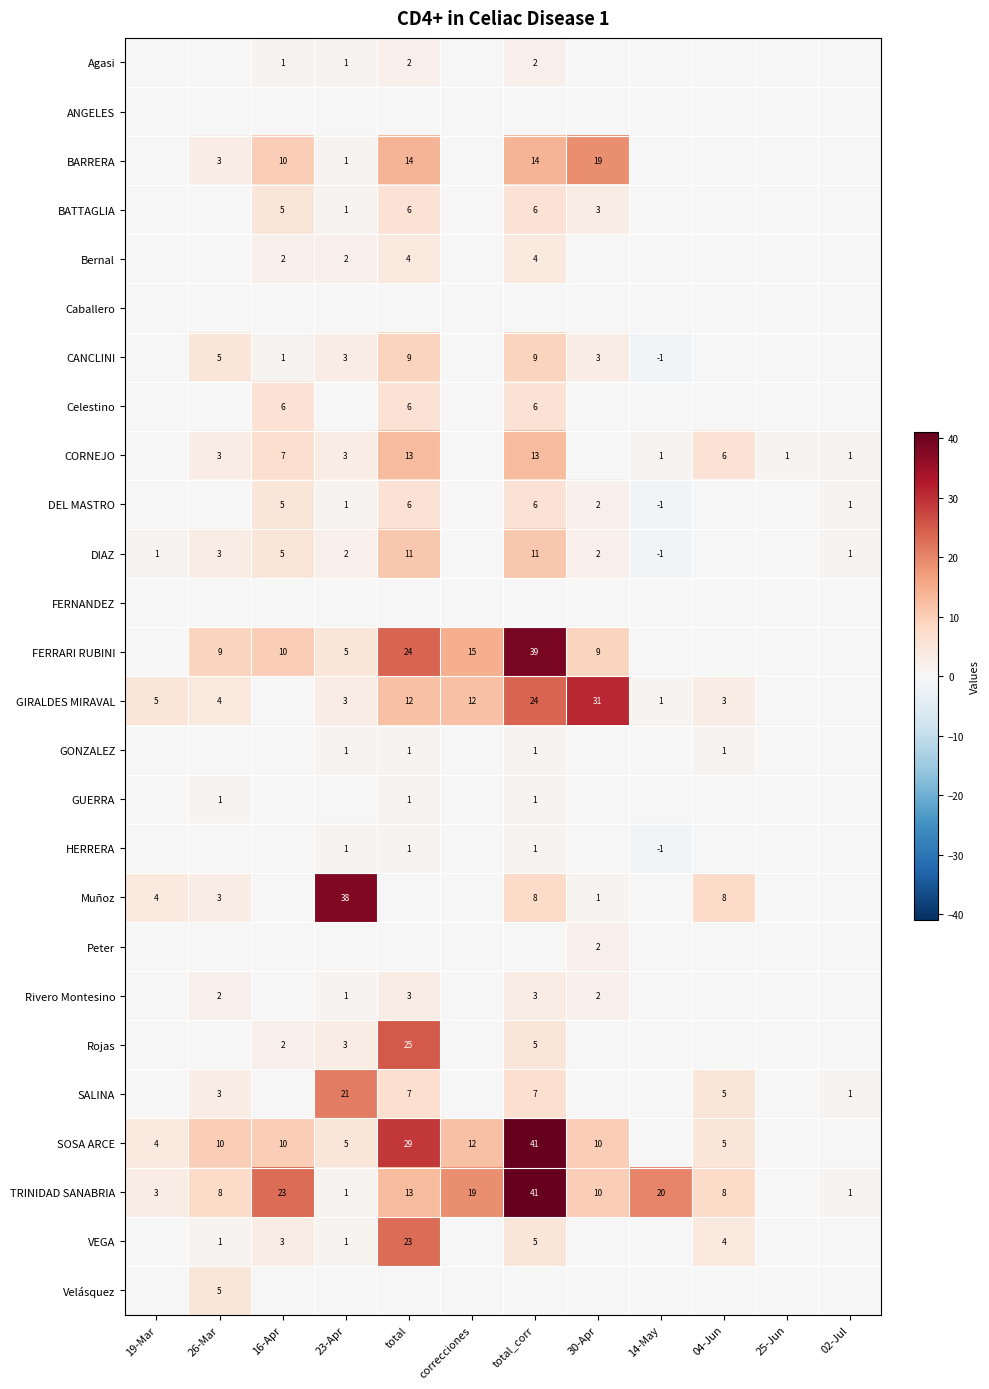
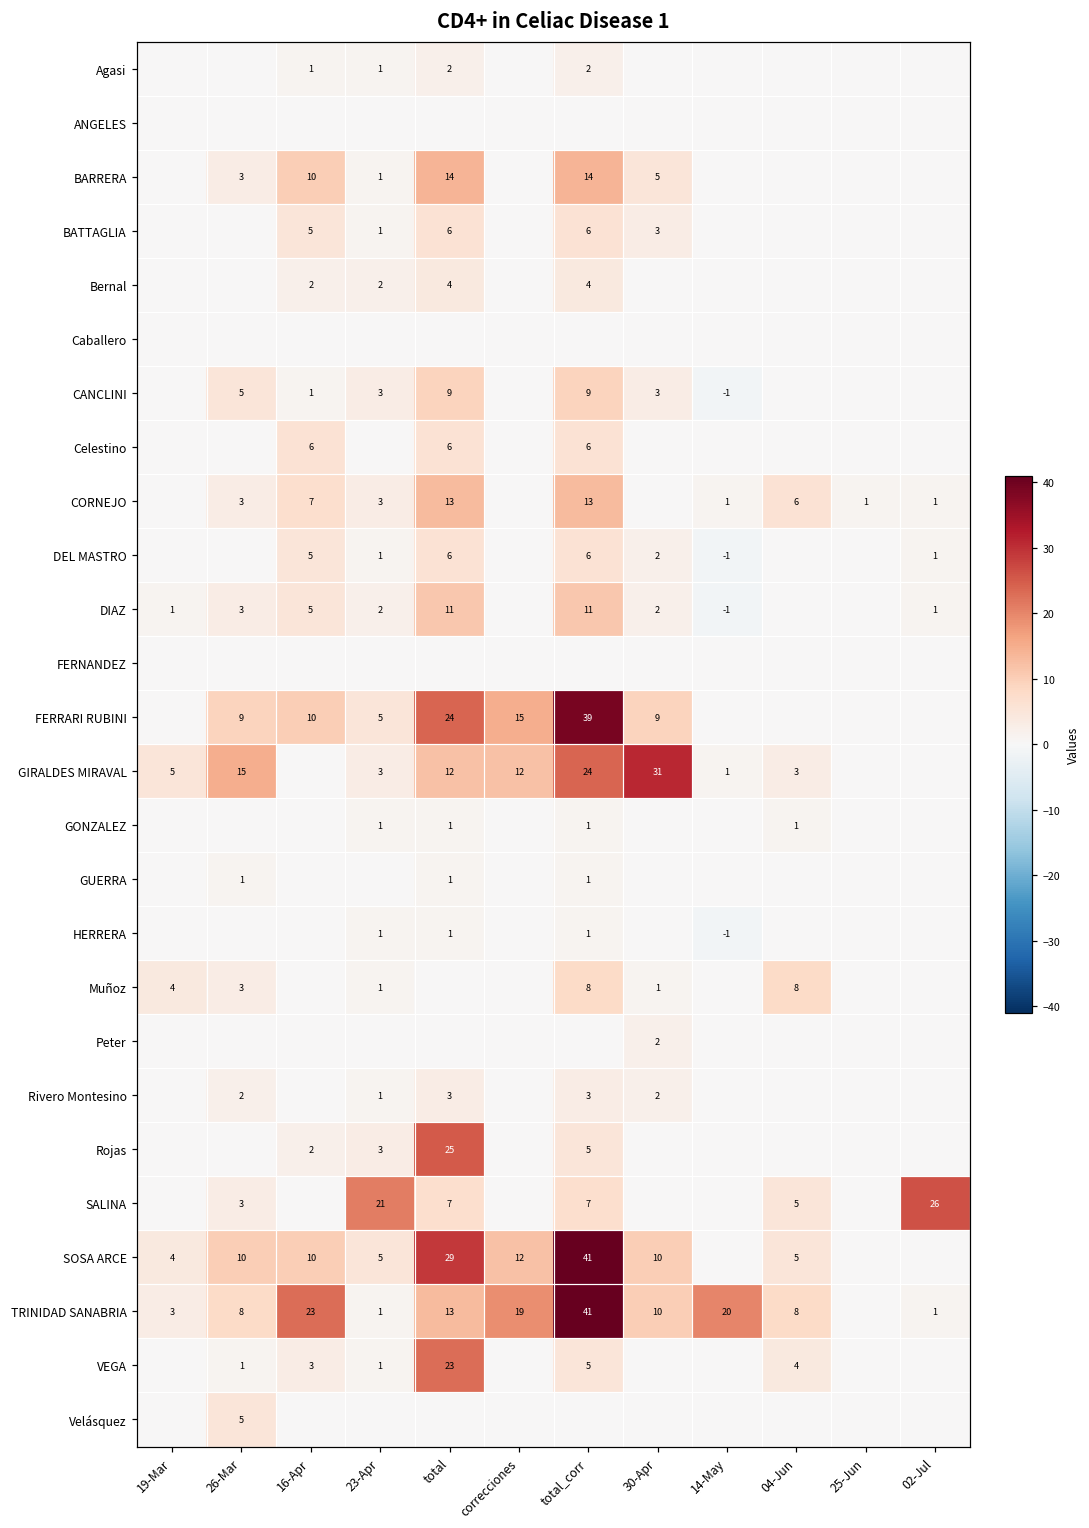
BARRERA, 30-Apr: 19 -> 5
GIRALDES MIRAVAL, 26-Mar: 4 -> 15
Muñoz, 23-Apr: 38 -> 1
SALINA, 02-Jul: 1 -> 26
